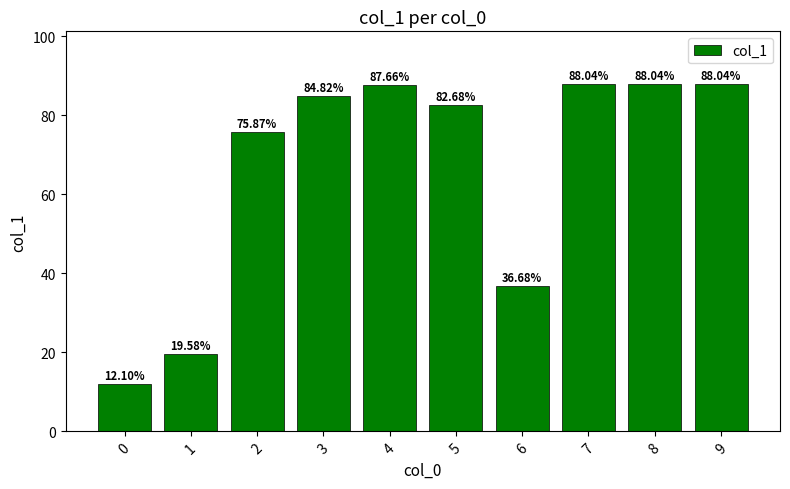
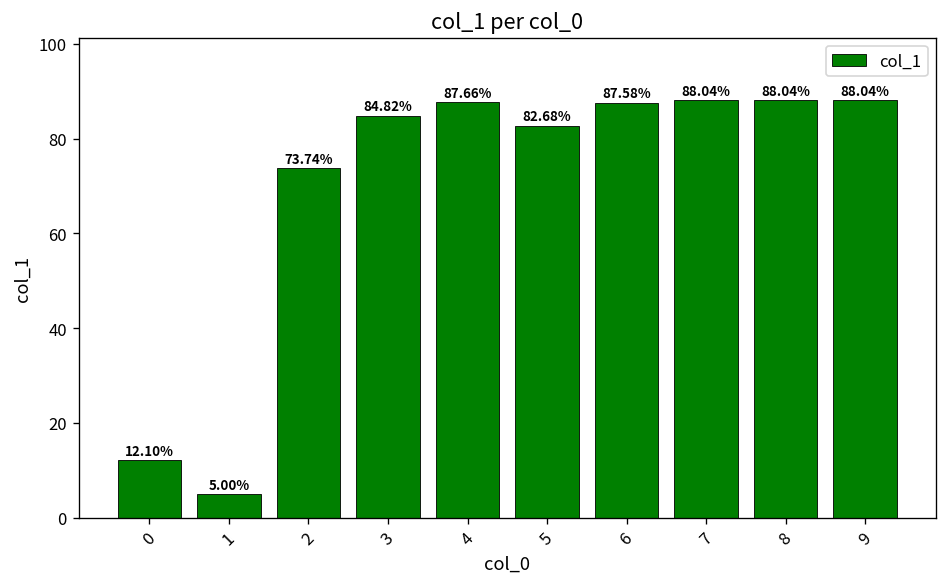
1: 19.58% -> 5.00%
2: 75.87% -> 73.74%
6: 36.68% -> 87.58%
